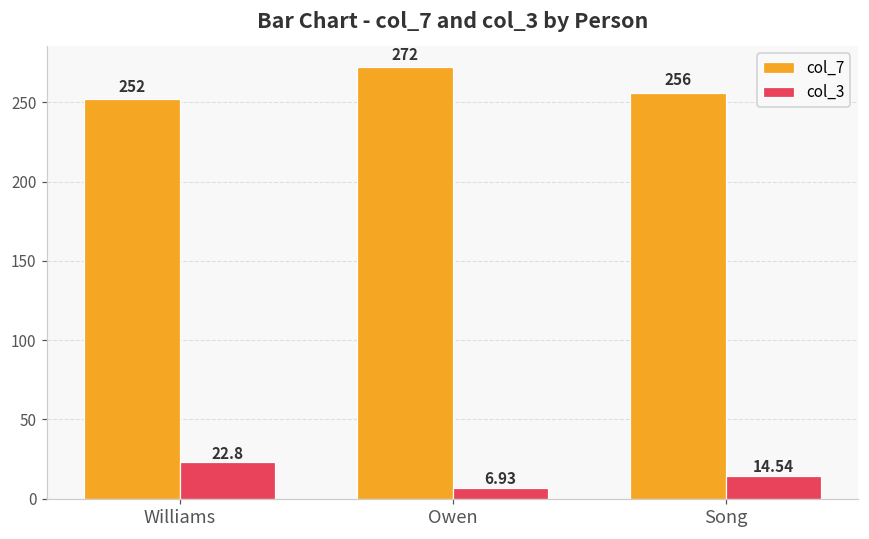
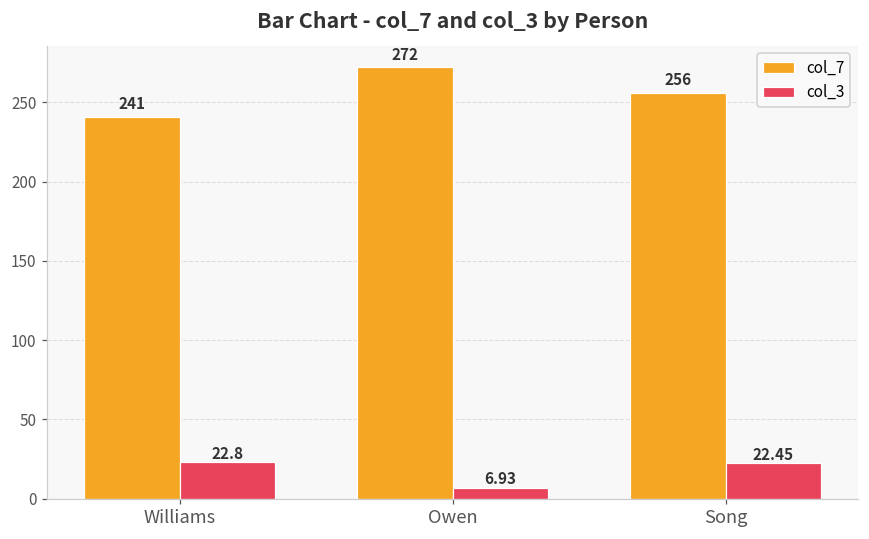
col_7, Williams: 252 -> 241
col_3, Song: 14.54 -> 22.45
